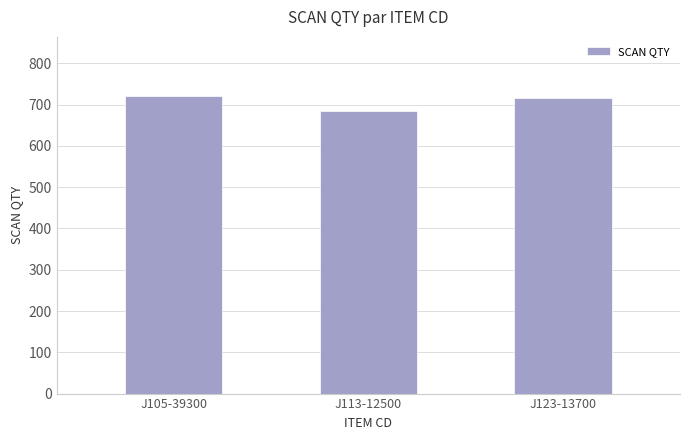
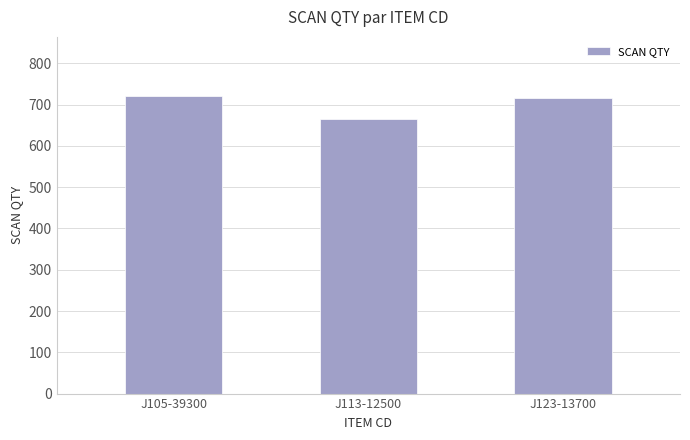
J113-12500: 690 -> 670
